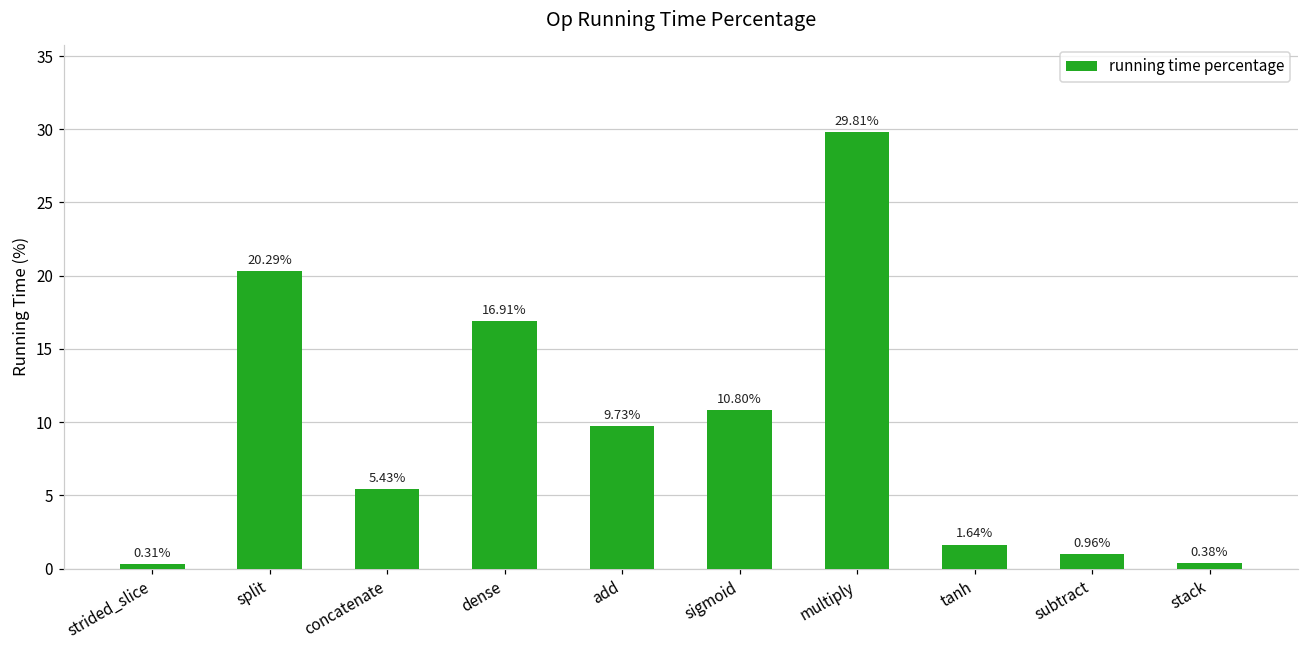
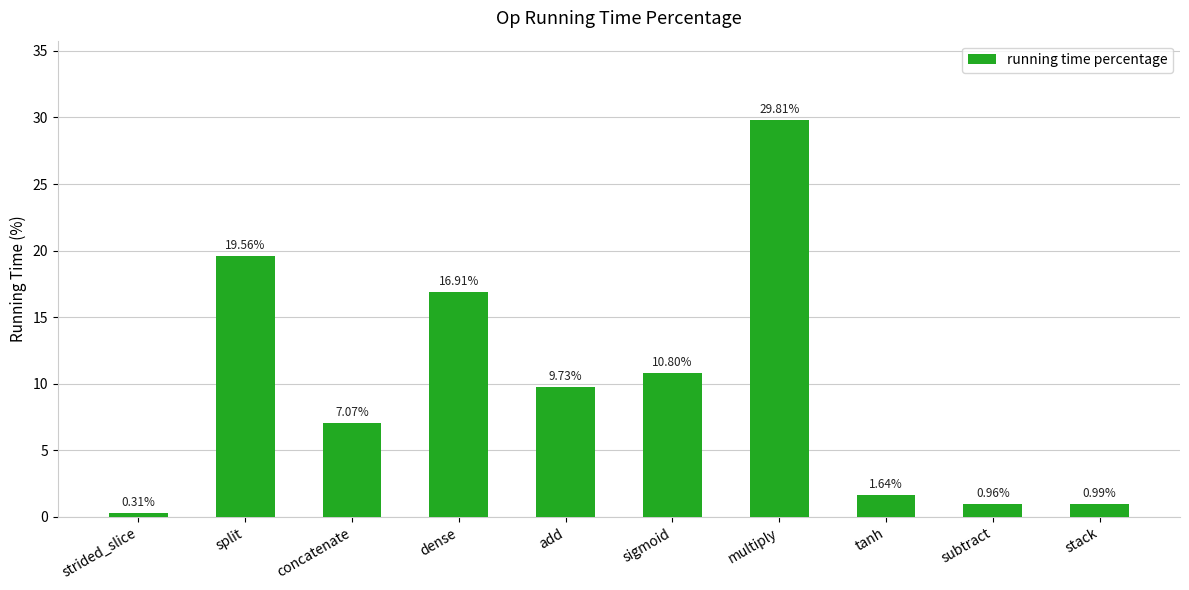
split: 20.29% -> 19.56%
concatenate: 5.43% -> 7.07%
stack: 0.38% -> 0.99%
